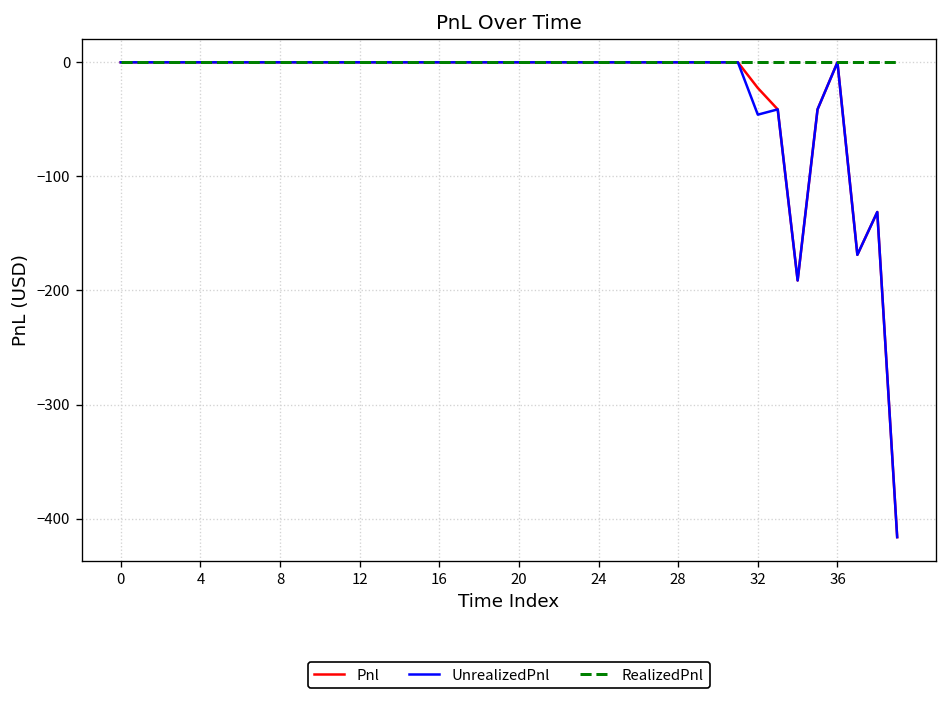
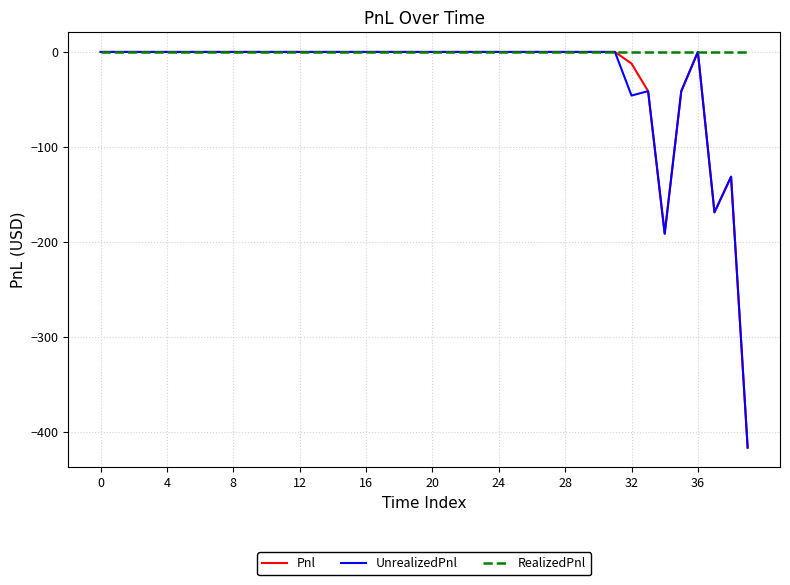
Pnl, 32: -20 -> -10
